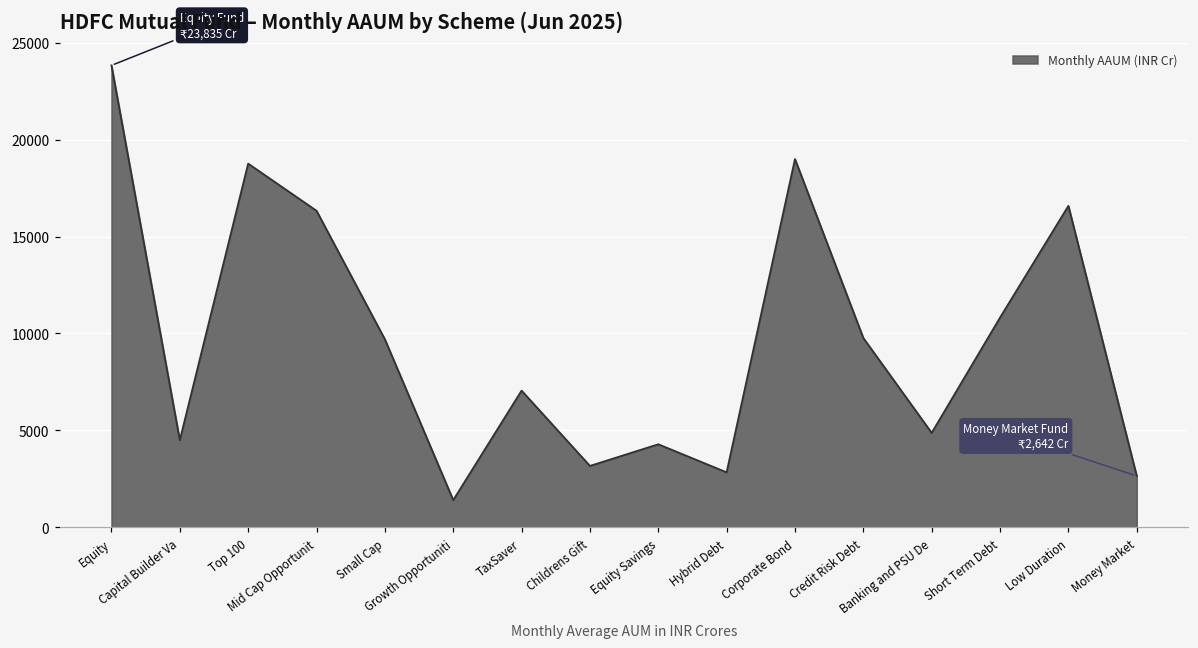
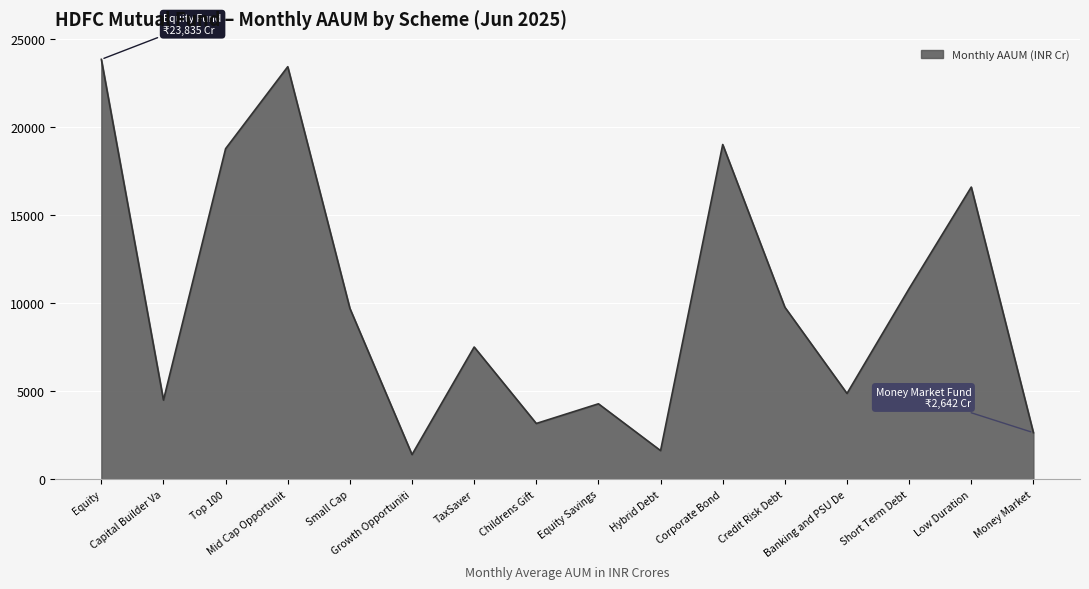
Mid Cap Opportunit: 16300 -> 23400
TaxSaver: 7000 -> 7500
Hybrid Debt: 2800 -> 1600
